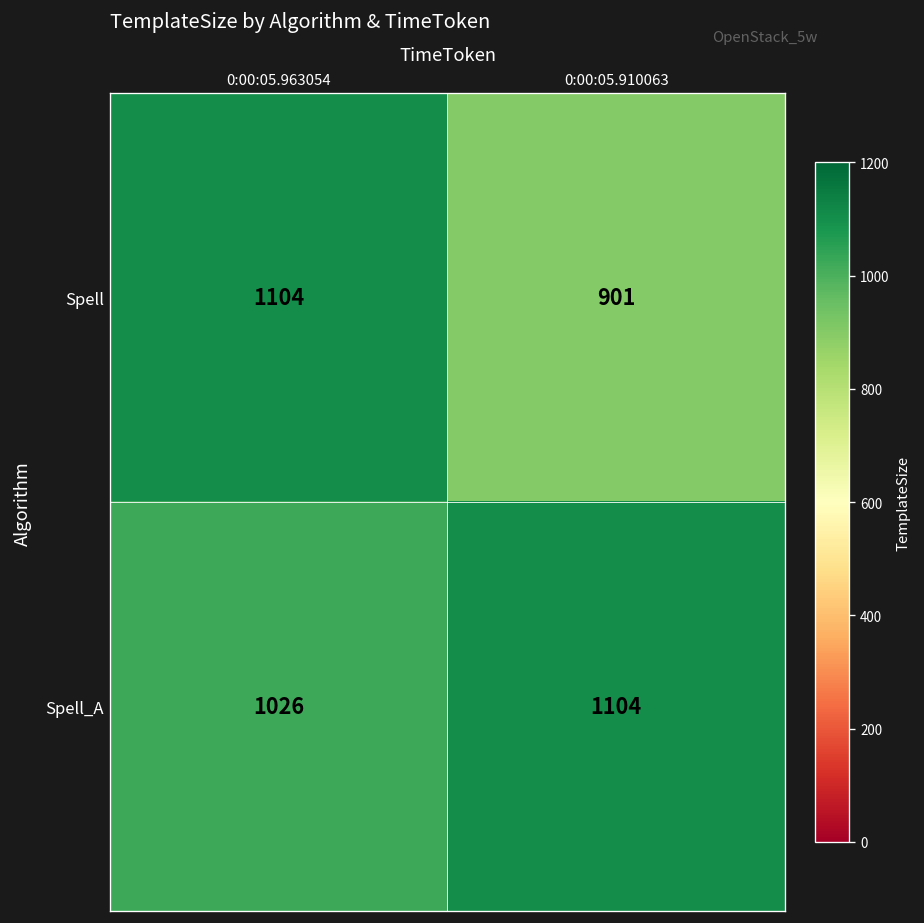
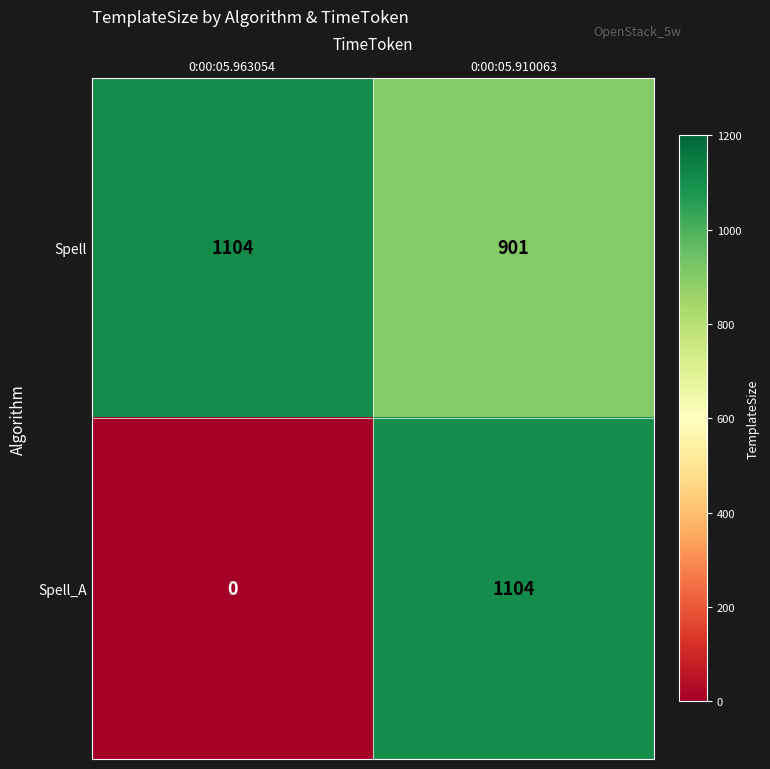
Spell_A, 0:00:05.963054: 1026 -> 0
